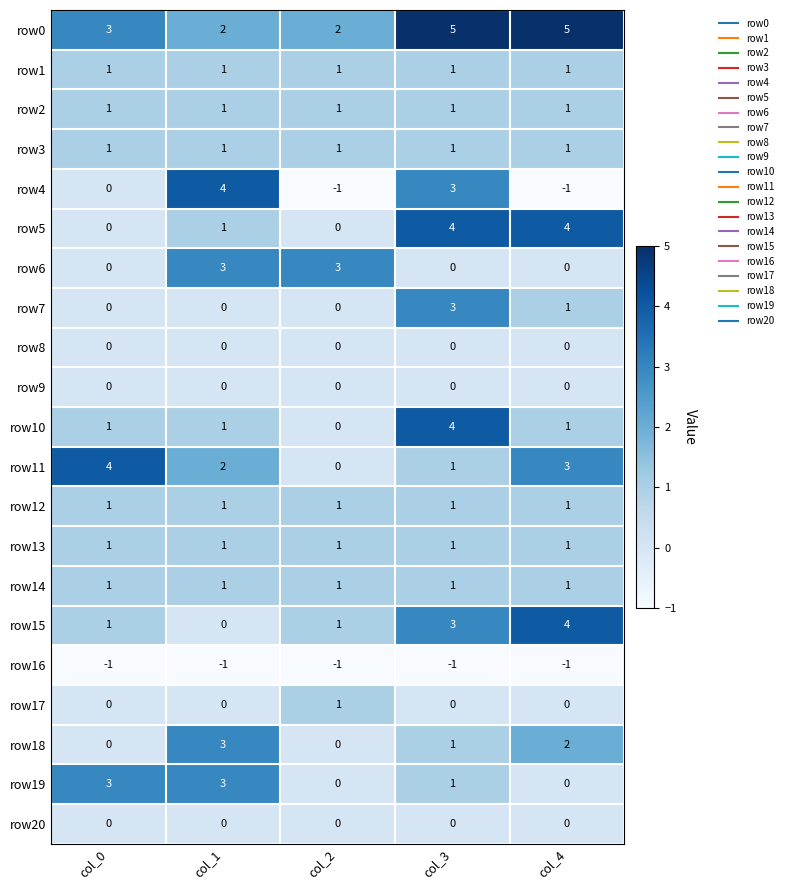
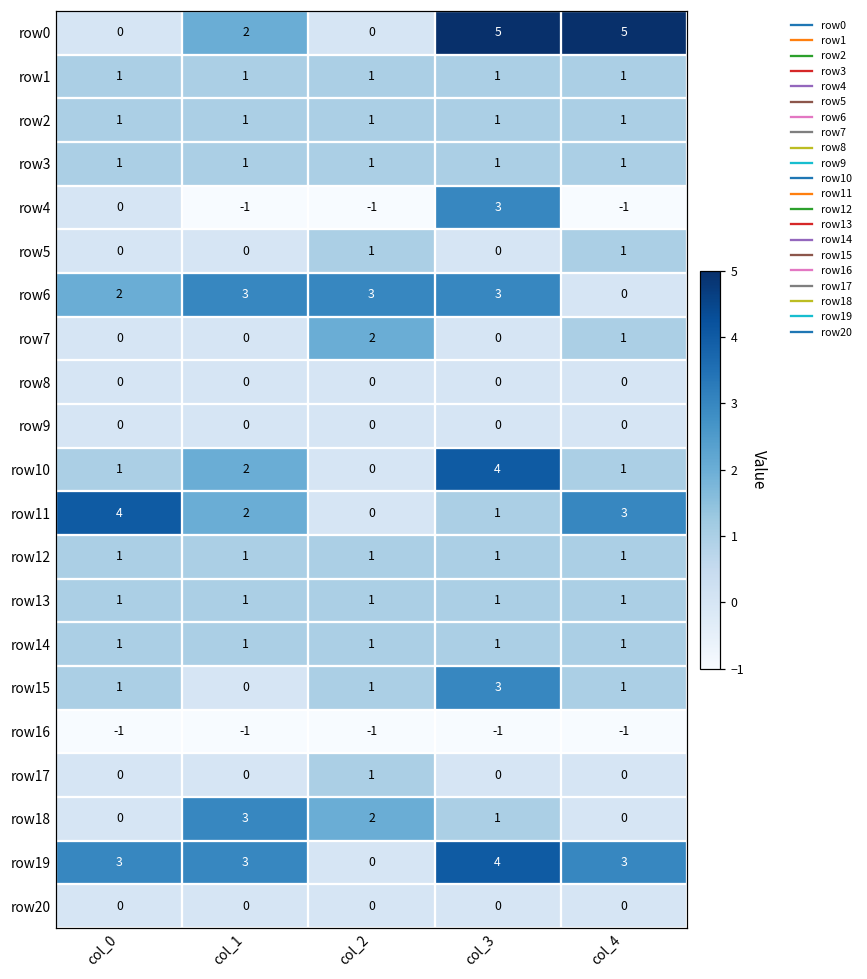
row0, col_0: 3 -> 0
row0, col_2: 2 -> 0
row4, col_1: 4 -> -1
row5, col_1: 1 -> 0
row5, col_2: 0 -> 1
row5, col_3: 4 -> 0
row5, col_4: 4 -> 1
row6, col_0: 0 -> 2
row6, col_3: 0 -> 3
row7, col_2: 0 -> 2
row7, col_3: 3 -> 0
row10, col_1: 1 -> 2
row15, col_4: 4 -> 1
row18, col_2: 0 -> 2
row18, col_4: 2 -> 0
row19, col_3: 1 -> 4
row19, col_4: 0 -> 3
